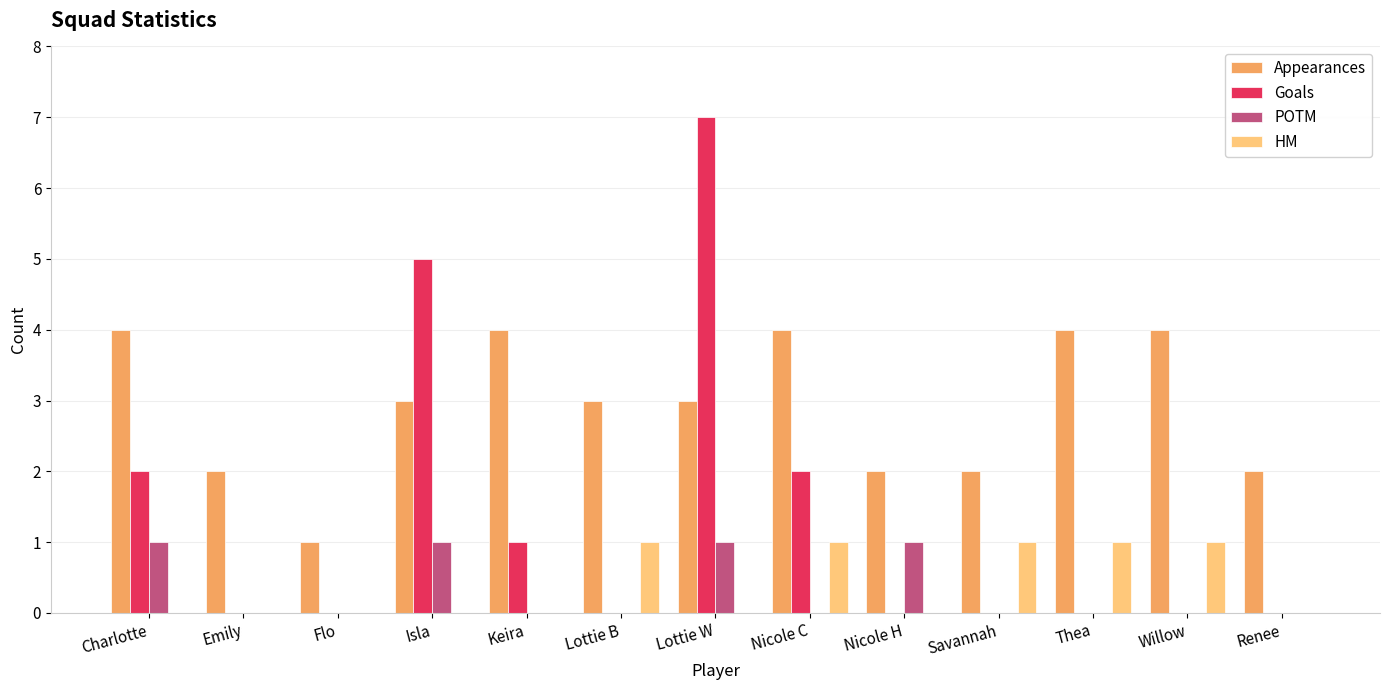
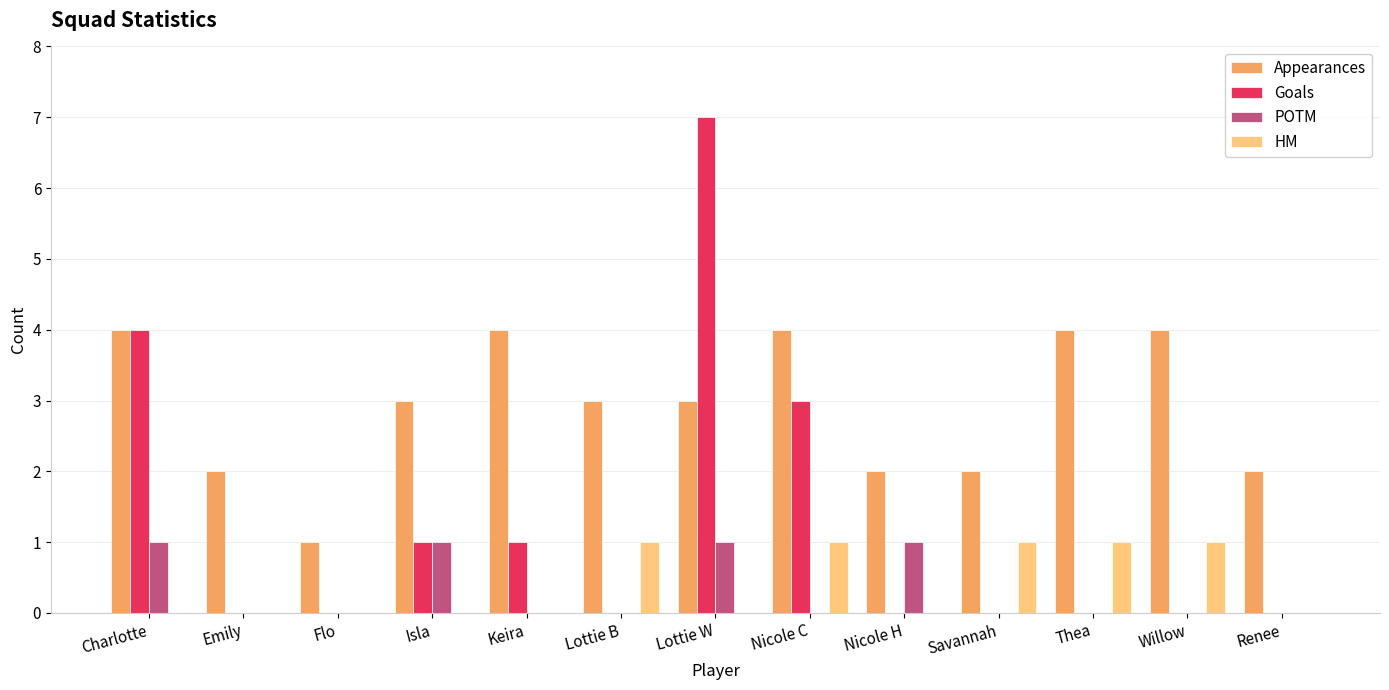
Goals, Charlotte: 2 -> 4
Goals, Isla: 5 -> 1
Goals, Nicole C: 2 -> 3
